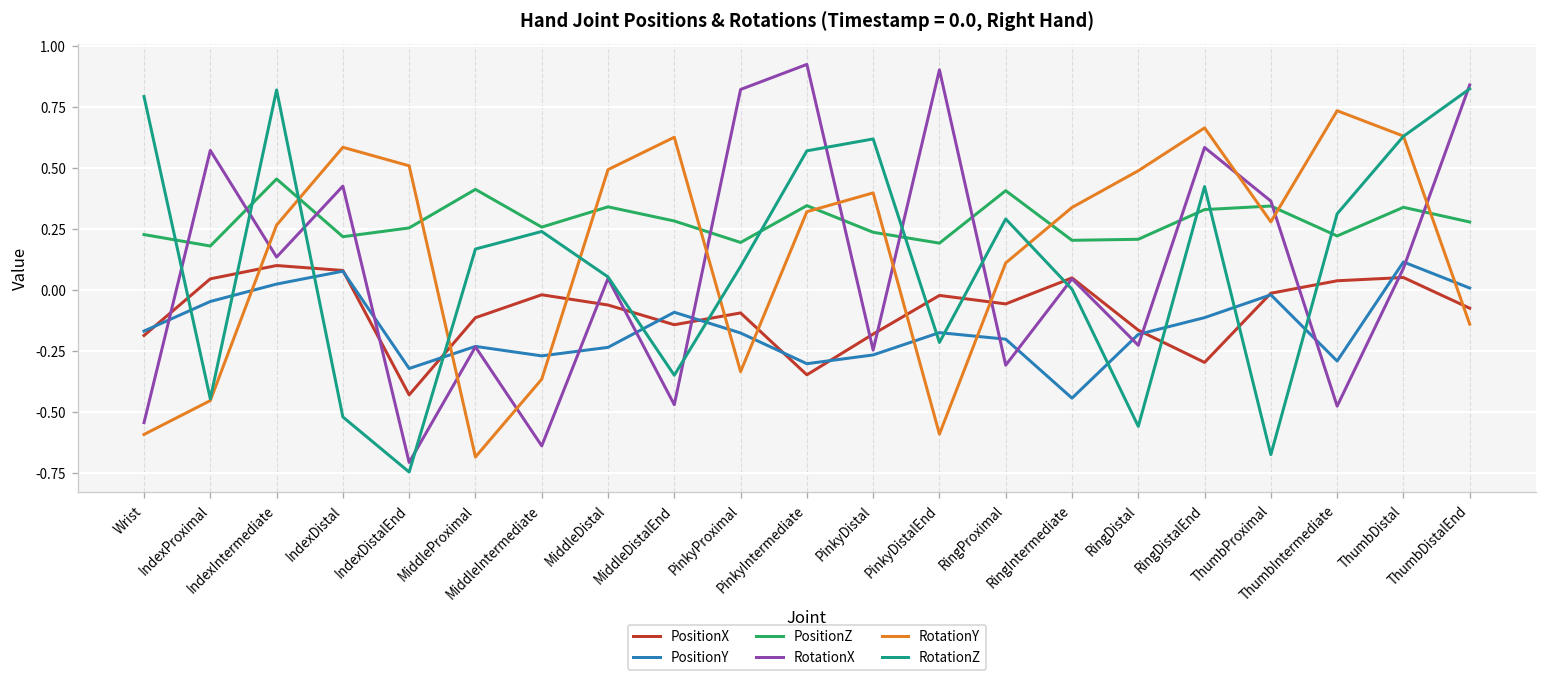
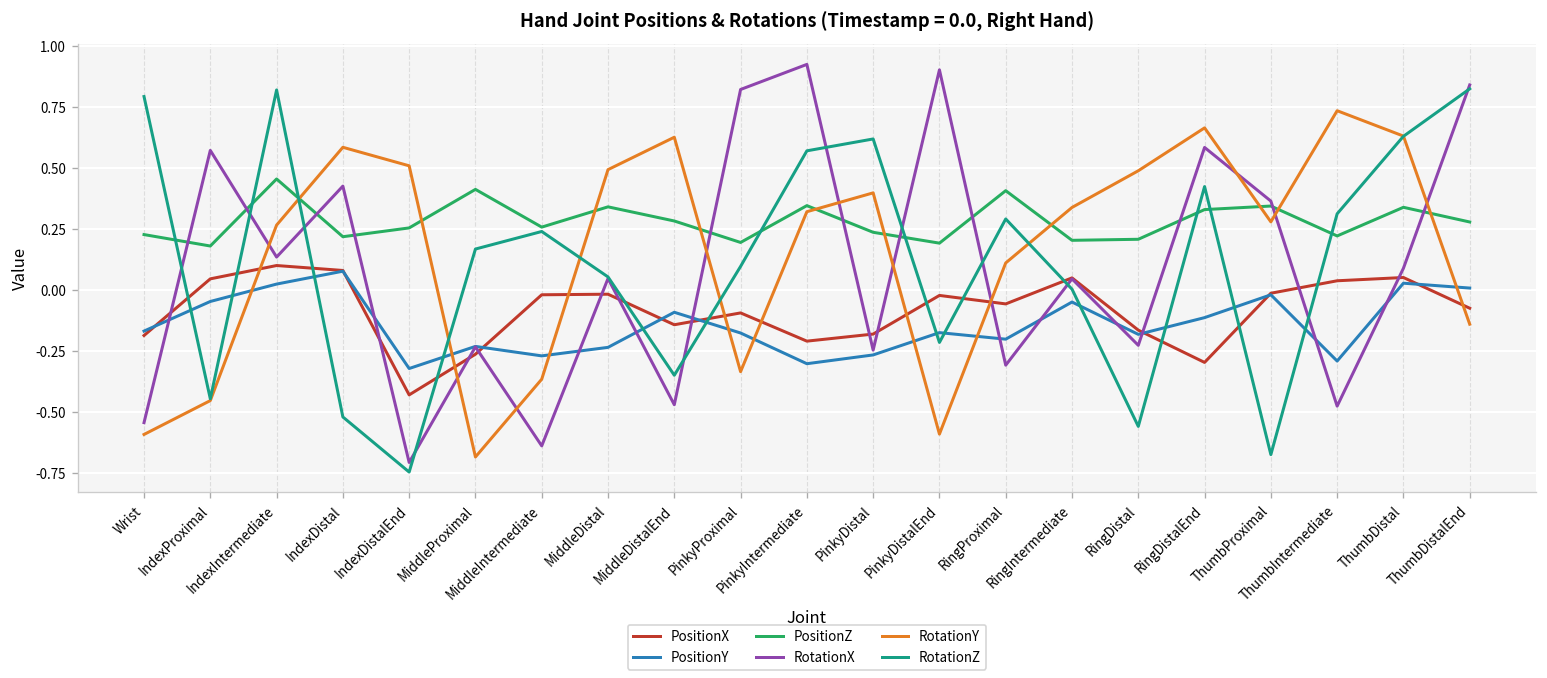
PositionX, MiddleProximal: -0.11 -> -0.26
PositionX, MiddleDistal: -0.06 -> -0.02
PositionX, PinkyIntermediate: -0.35 -> -0.21
PositionY, RingIntermediate: -0.44 -> -0.05
PositionY, ThumbDistal: 0.12 -> 0.03
